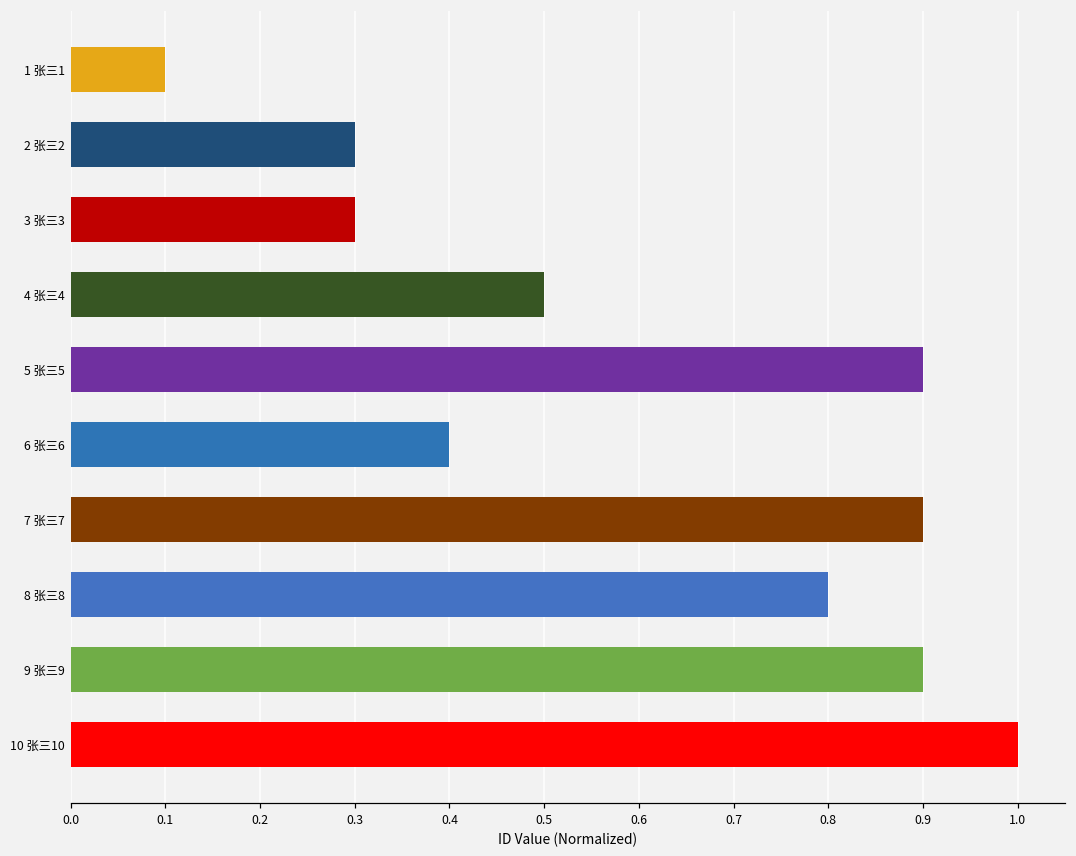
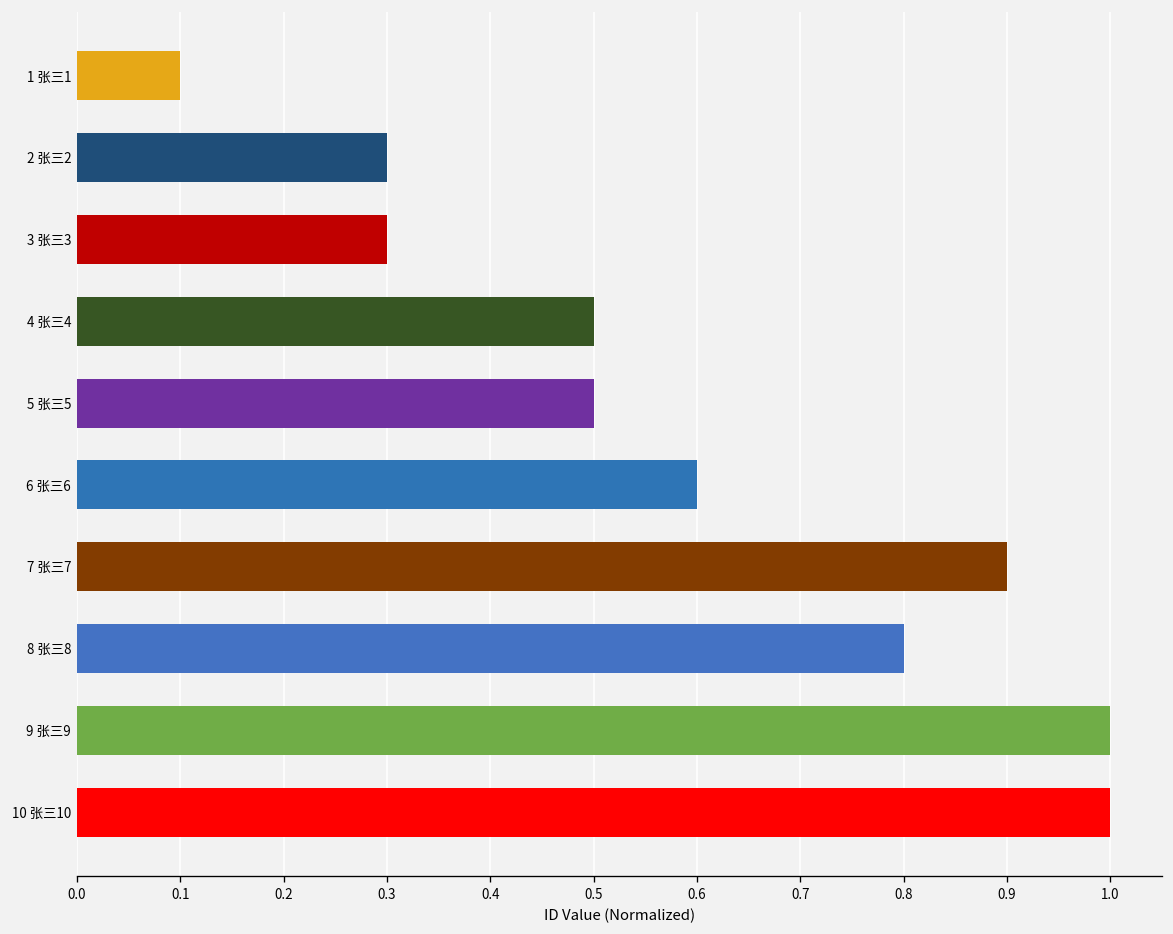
5 张三5: 0.90 -> 0.50
6 张三6: 0.40 -> 0.60
9 张三9: 0.90 -> 1.00
